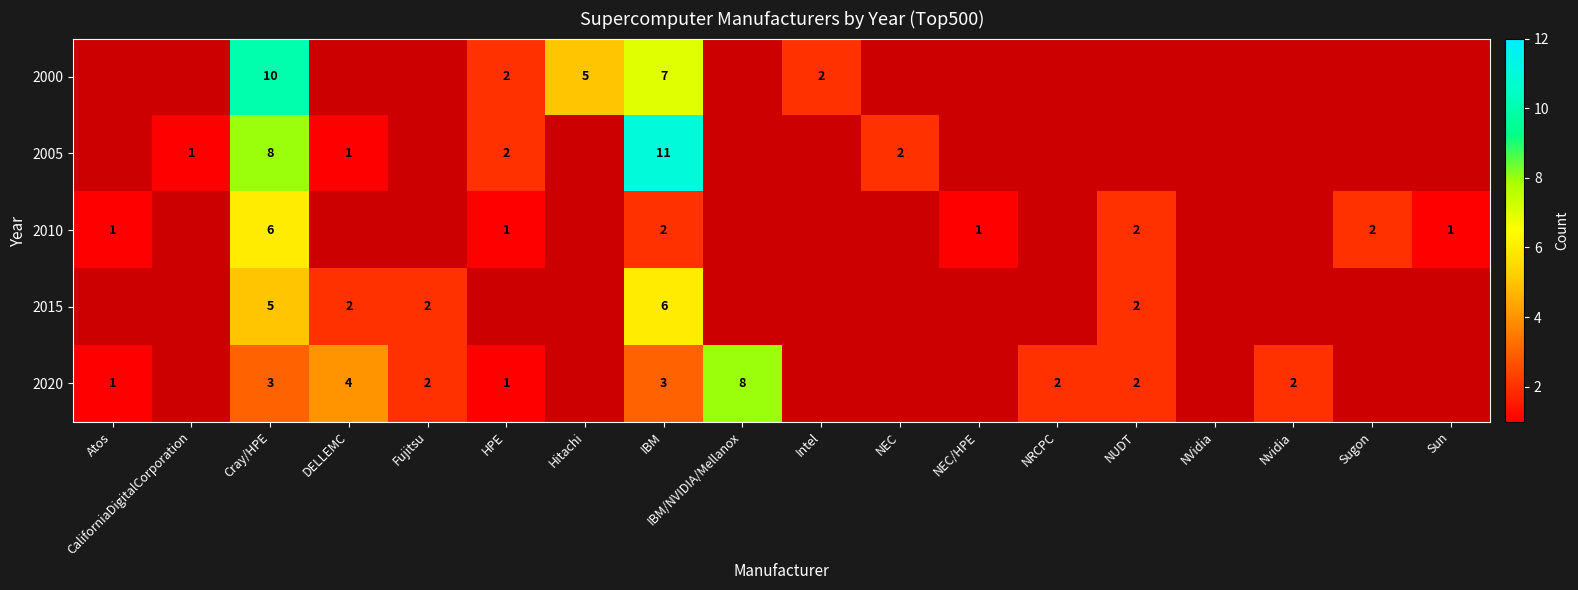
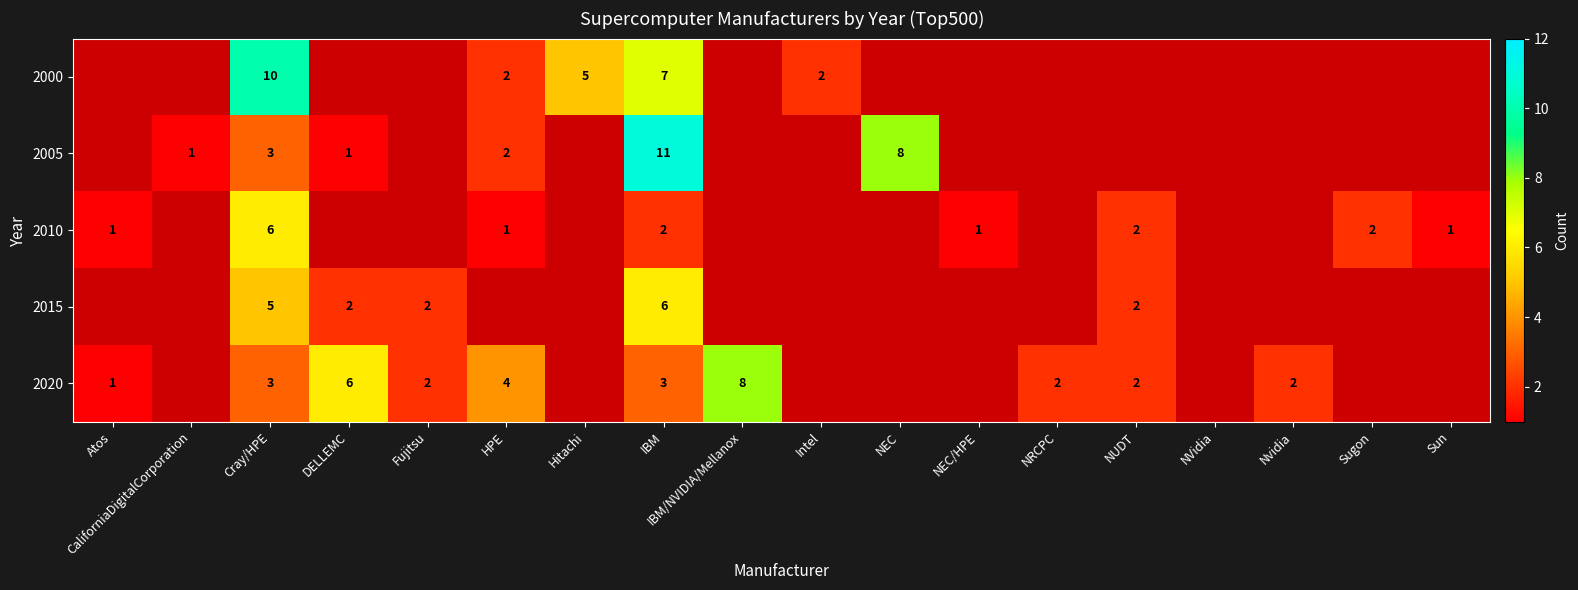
2005, Cray/HPE: 8 -> 3
2005, NEC: 2 -> 8
2020, DELLEMC: 4 -> 6
2020, HPE: 1 -> 4
